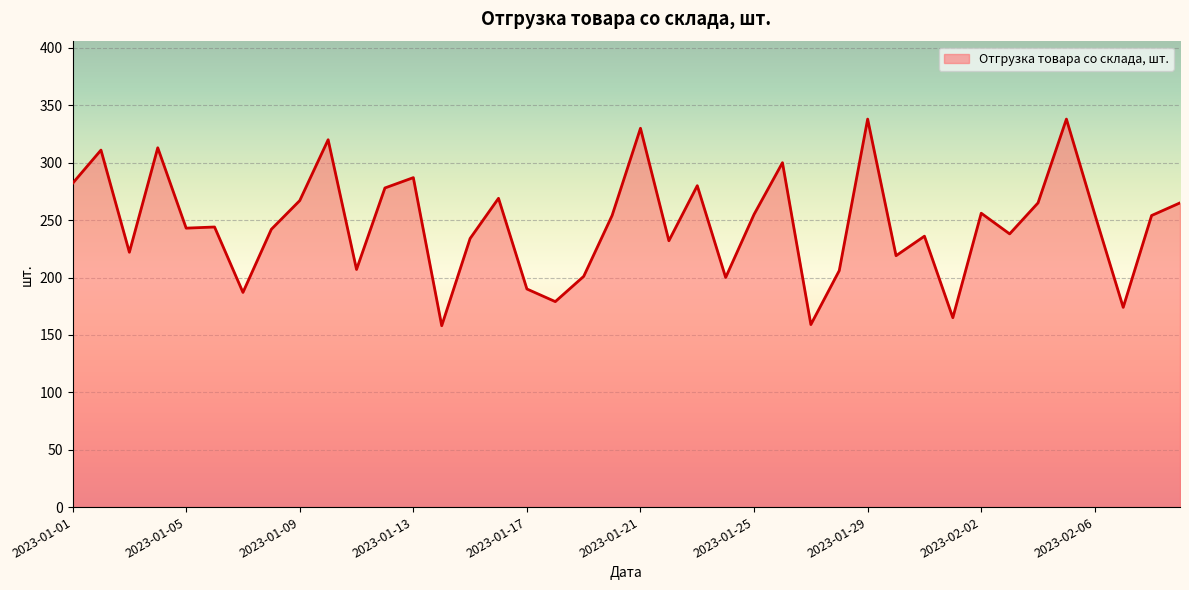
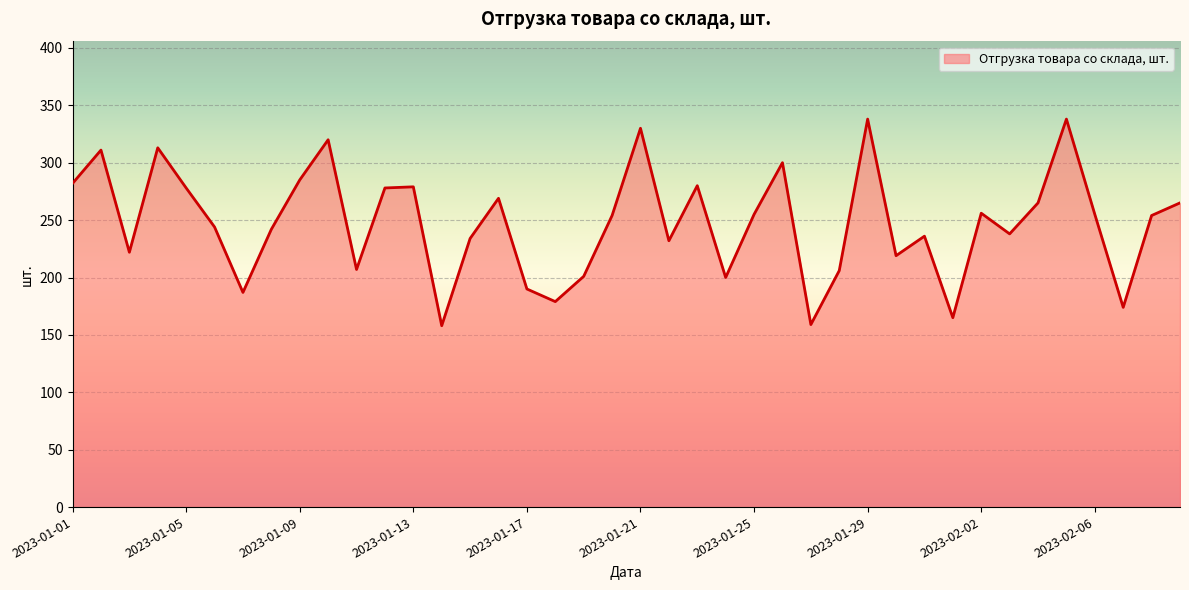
2023-01-05: 243 -> 278
2023-01-09: 267 -> 285
2023-01-13: 287 -> 279
